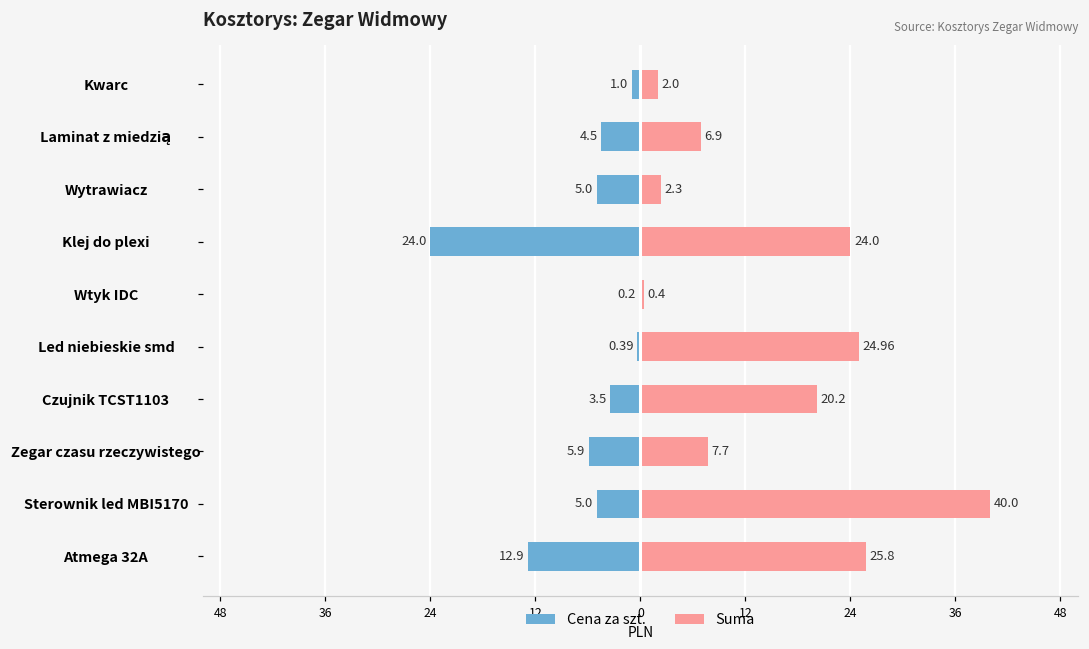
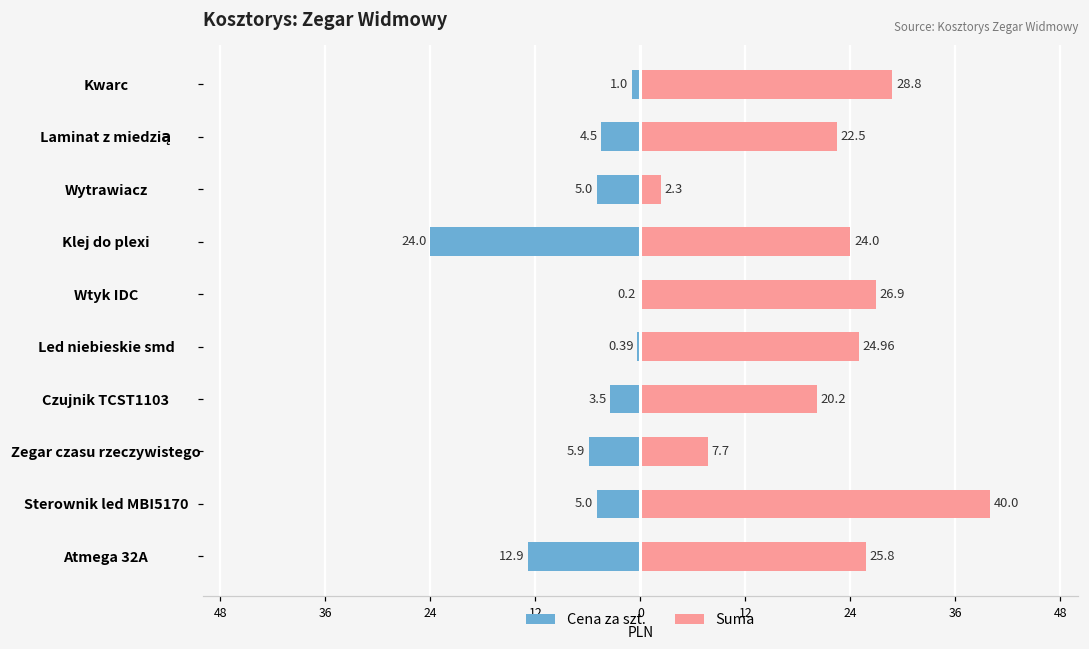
Suma, Kwarc: 2.0 -> 28.8
Suma, Laminat z miedzią: 6.9 -> 22.5
Suma, Wtyk IDC: 0.4 -> 26.9
